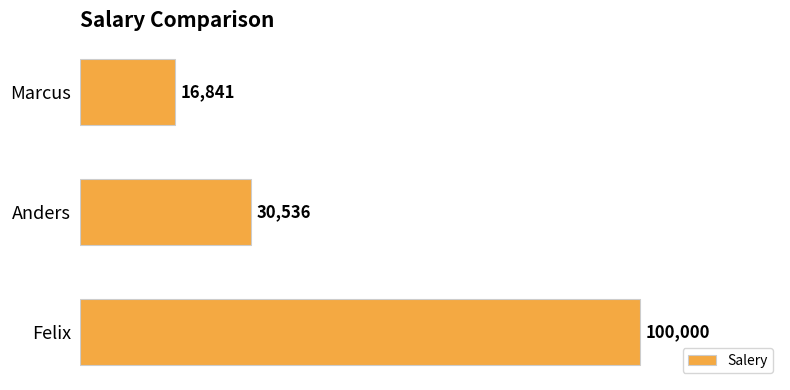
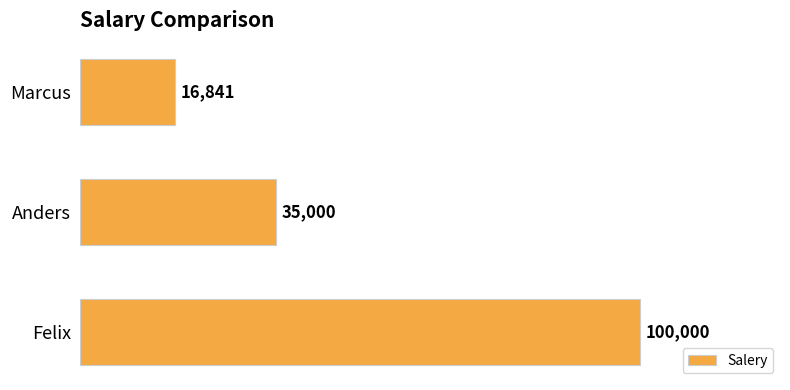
Anders: 30,536 -> 35,000
